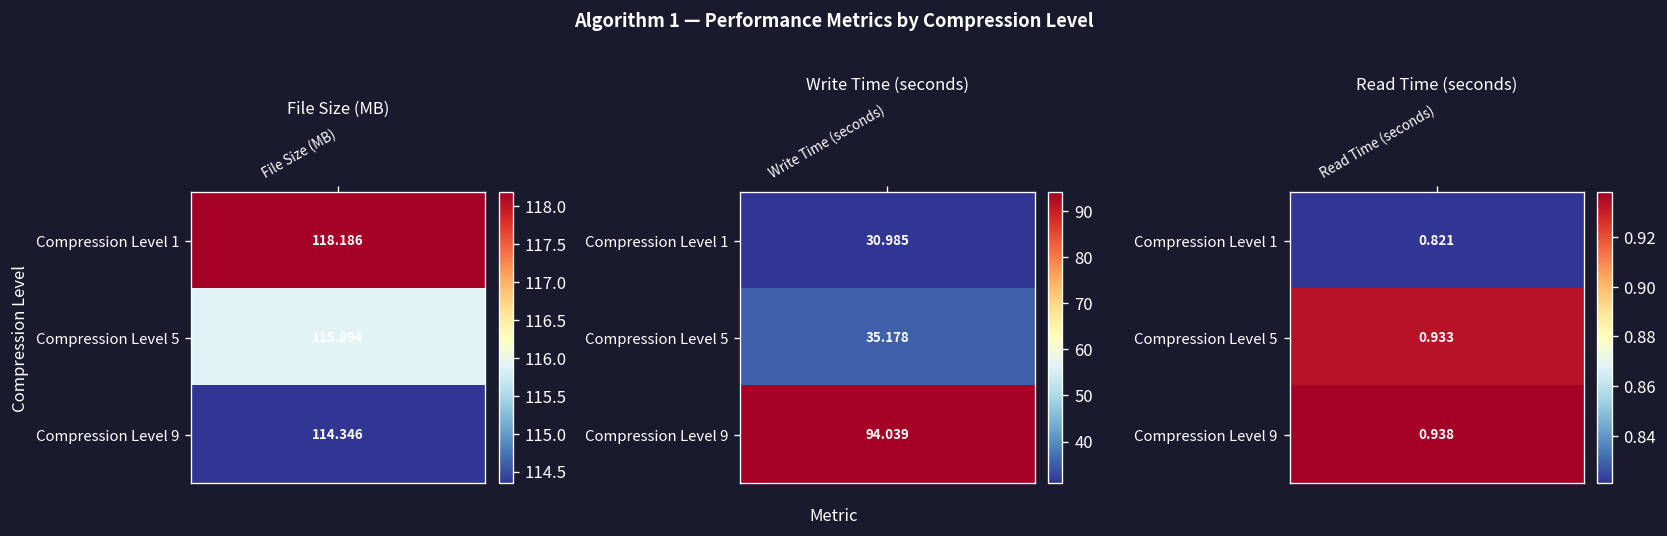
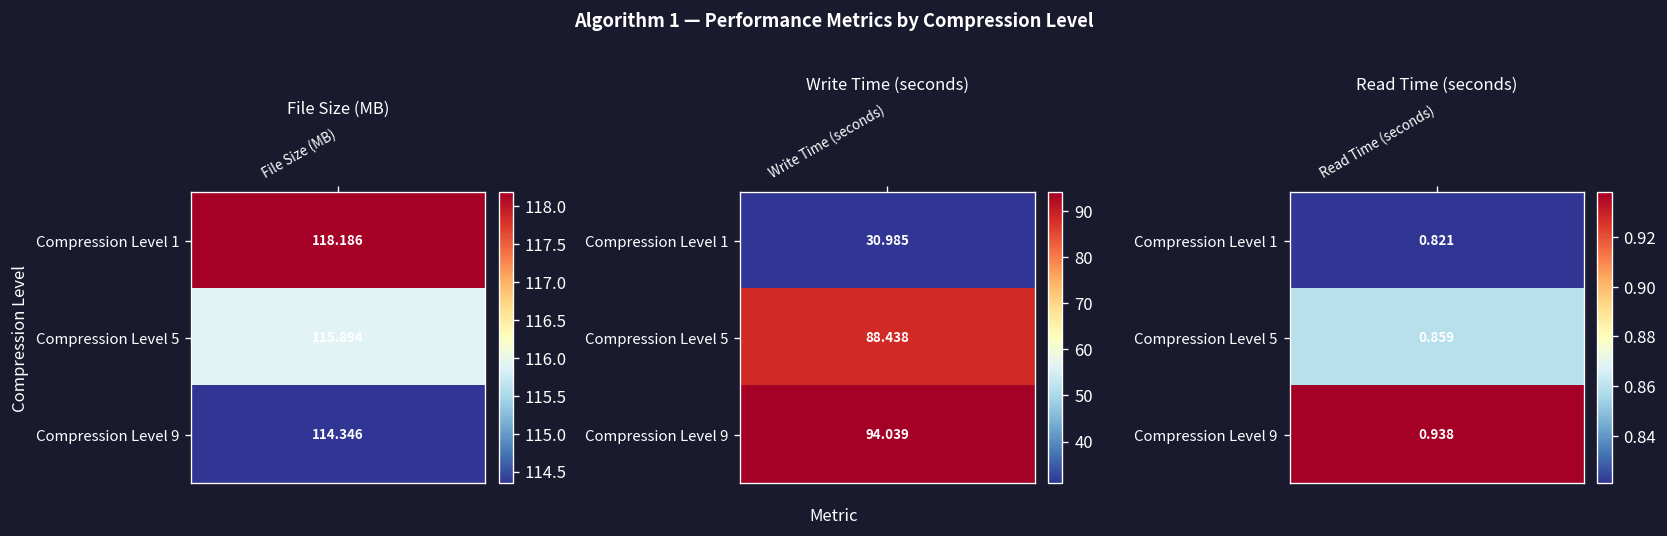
Write Time (seconds), Compression Level 5, Write Time (seconds): 35.178 -> 88.438
Read Time (seconds), Compression Level 5, Read Time (seconds): 0.933 -> 0.859
